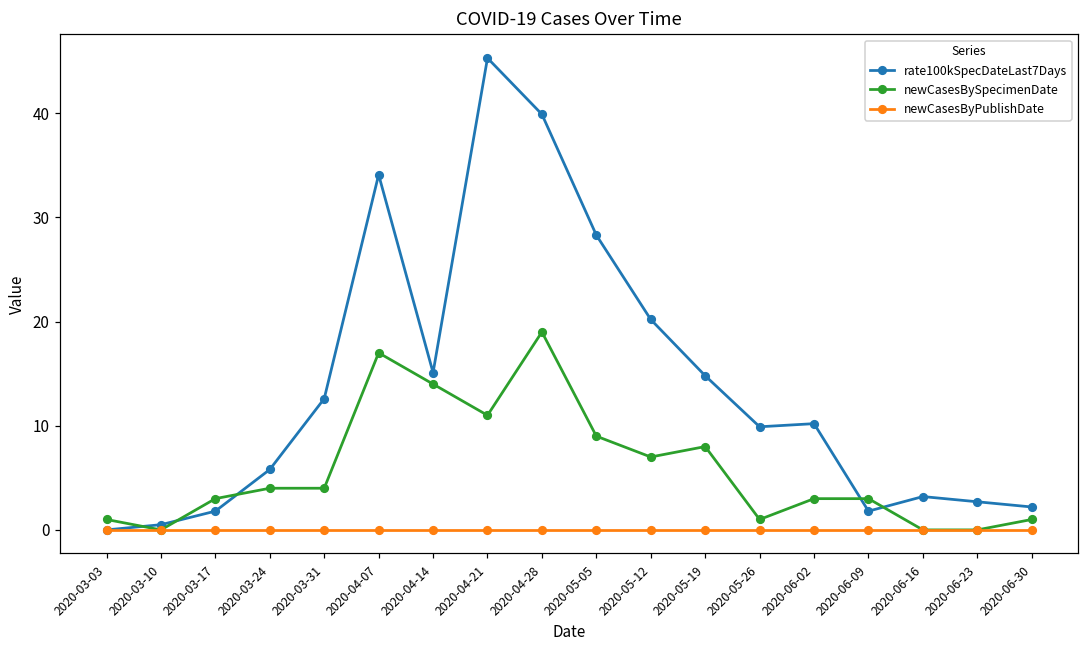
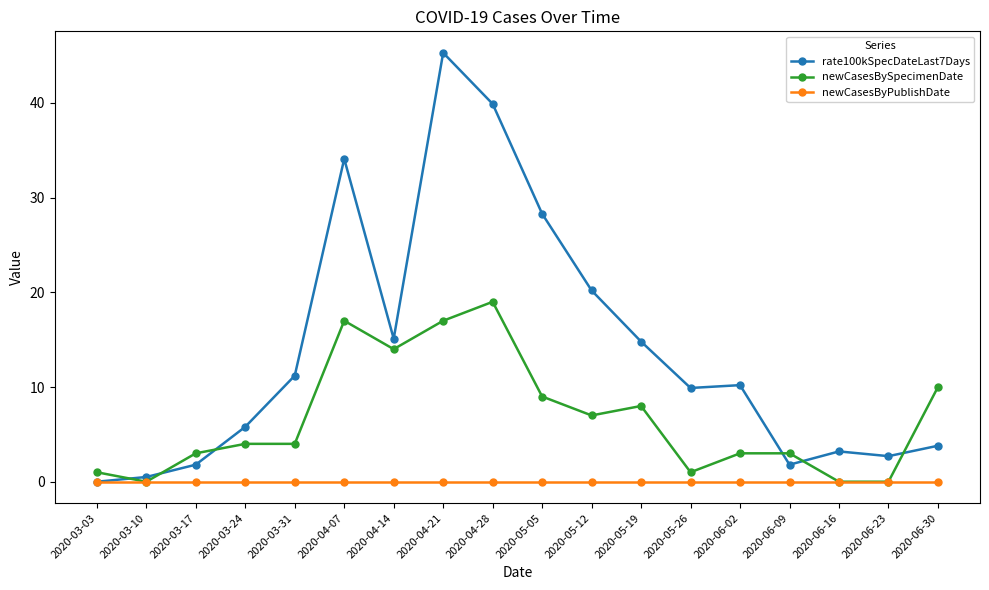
rate100kSpecDateLast7Days, 2020-03-31: 13 -> 11
newCasesBySpecimenDate, 2020-04-21: 11 -> 17
rate100kSpecDateLast7Days, 2020-06-30: 2 -> 4
newCasesBySpecimenDate, 2020-06-30: 1 -> 10
